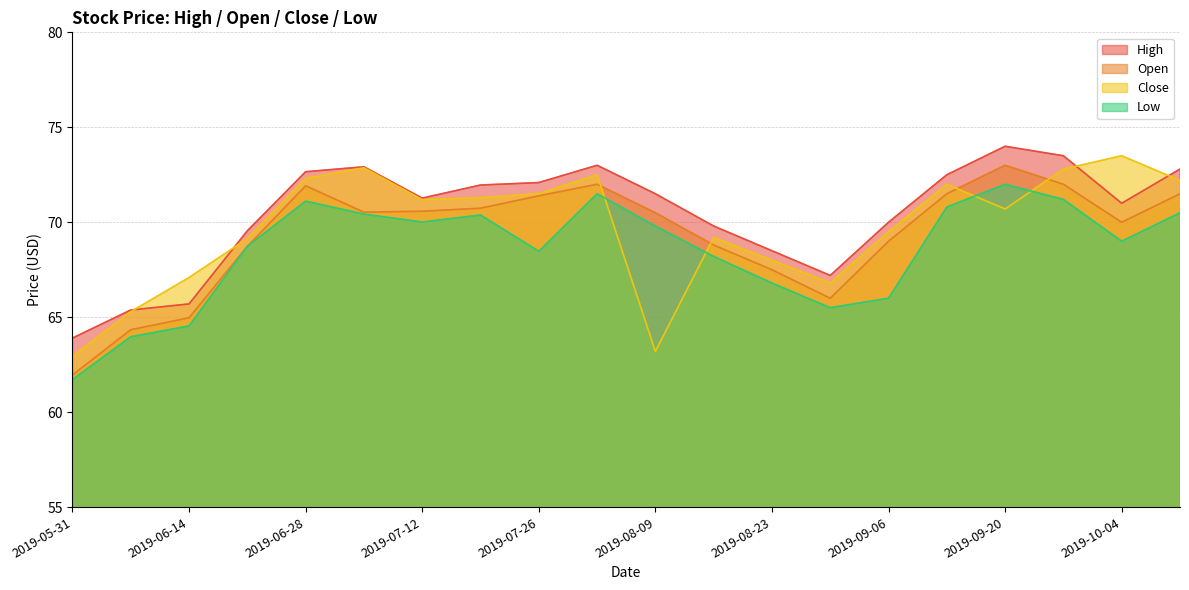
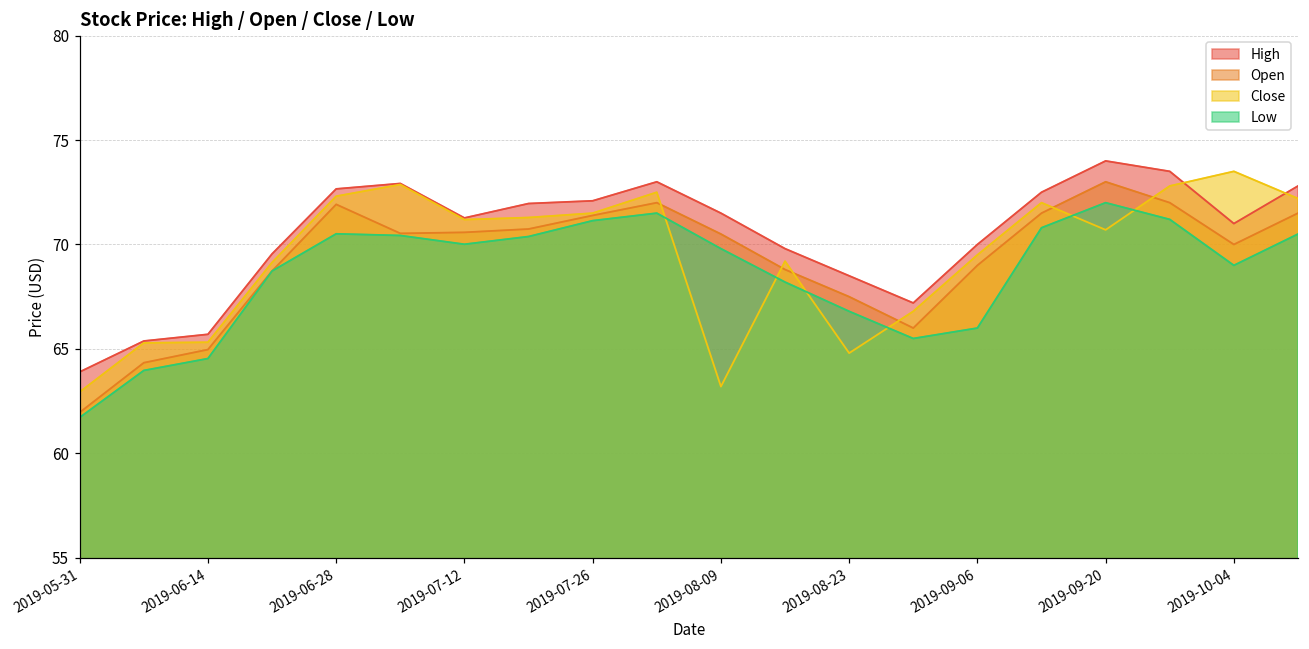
Close, 2019-06-14: 67.1 -> 65.3
Low, 2019-06-28: 71.1 -> 70.5
Low, 2019-07-26: 68.5 -> 71.1
Close, 2019-08-23: 68.0 -> 64.8
